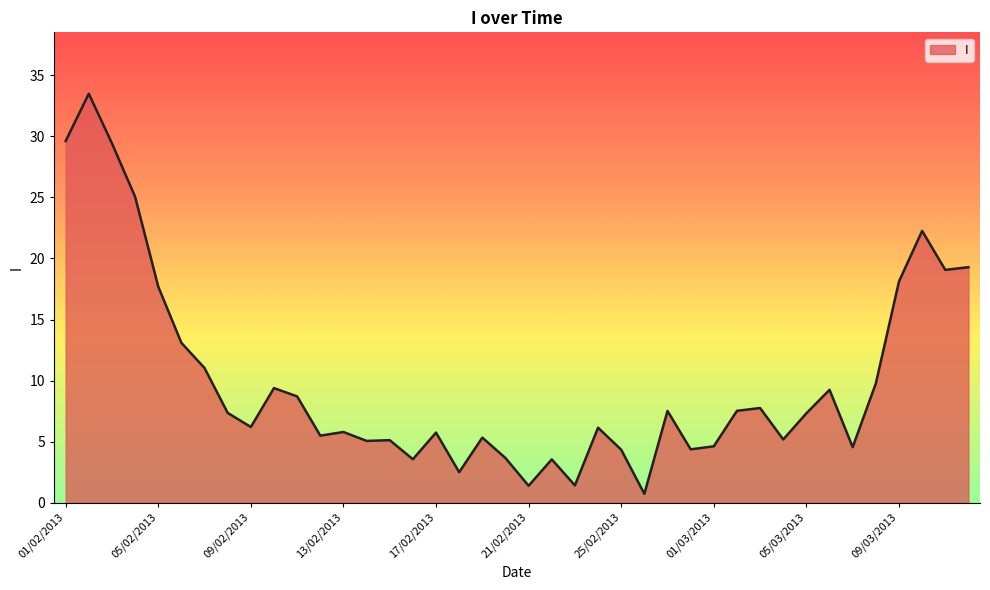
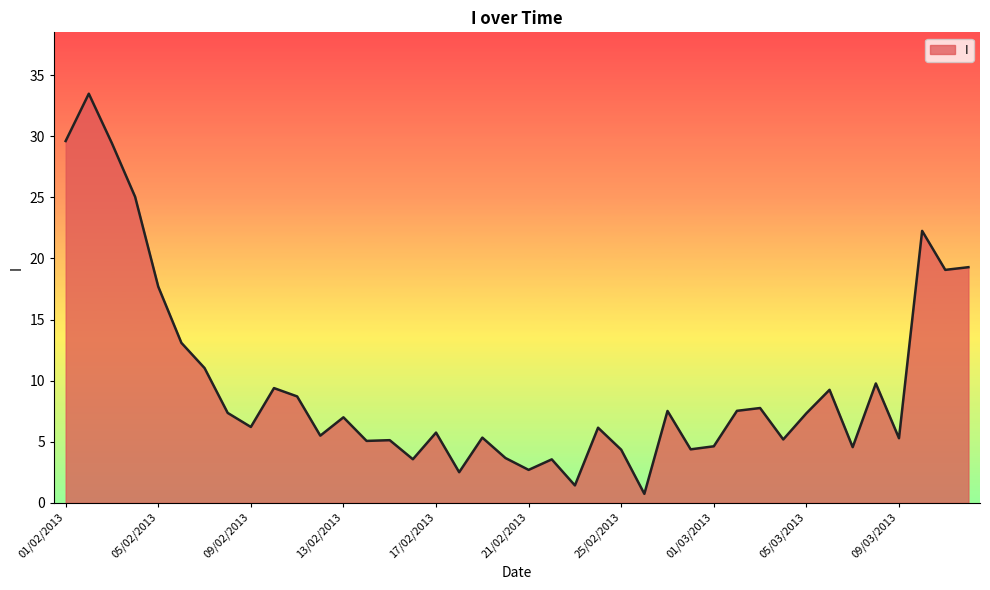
13/02/2013: 5.8 -> 7.0
21/02/2013: 1.4 -> 2.7
09/03/2013: 18.1 -> 5.3
